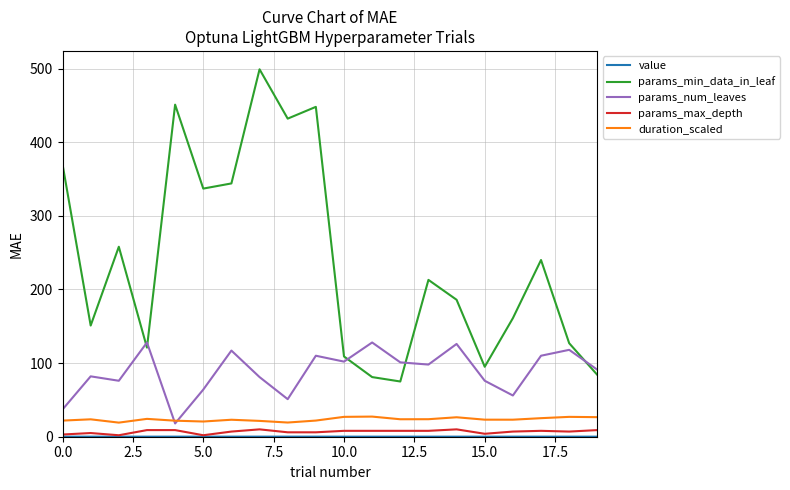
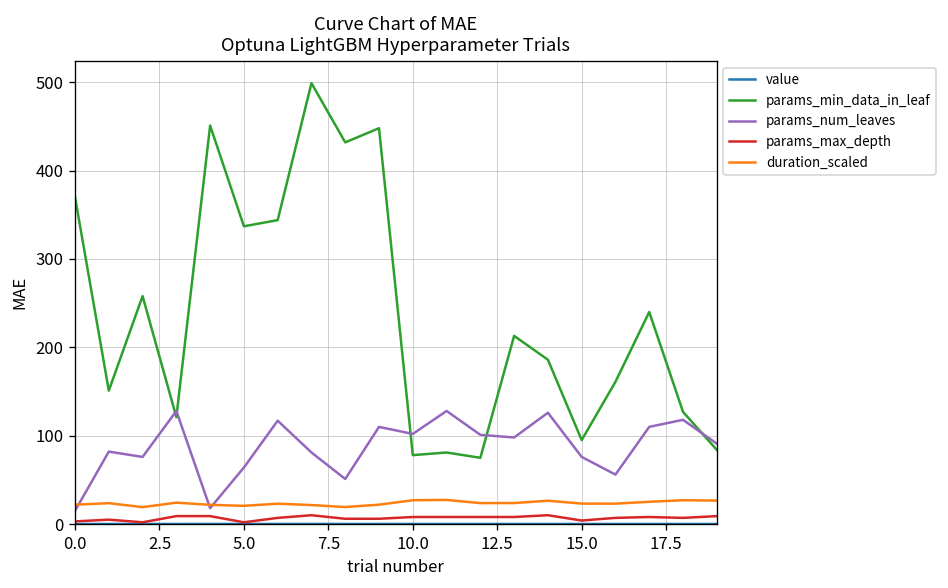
params_num_leaves, 0.0: 40 -> 20
params_min_data_in_leaf, 10.0: 110 -> 80
